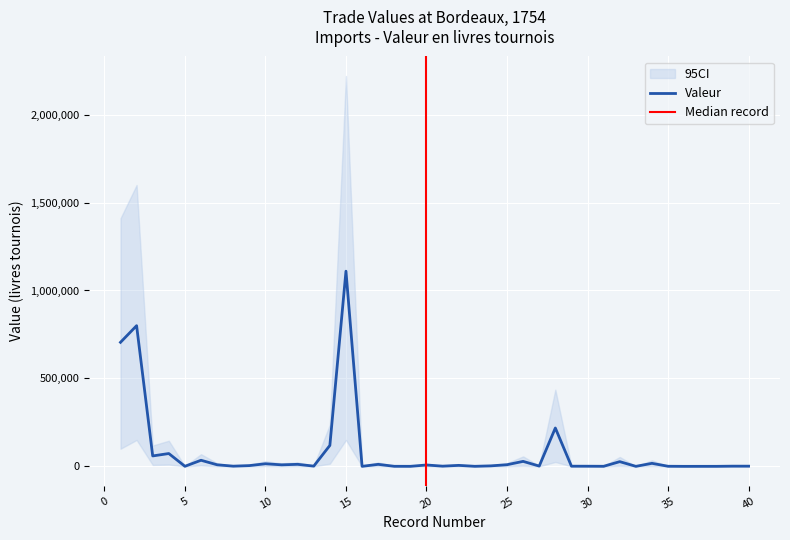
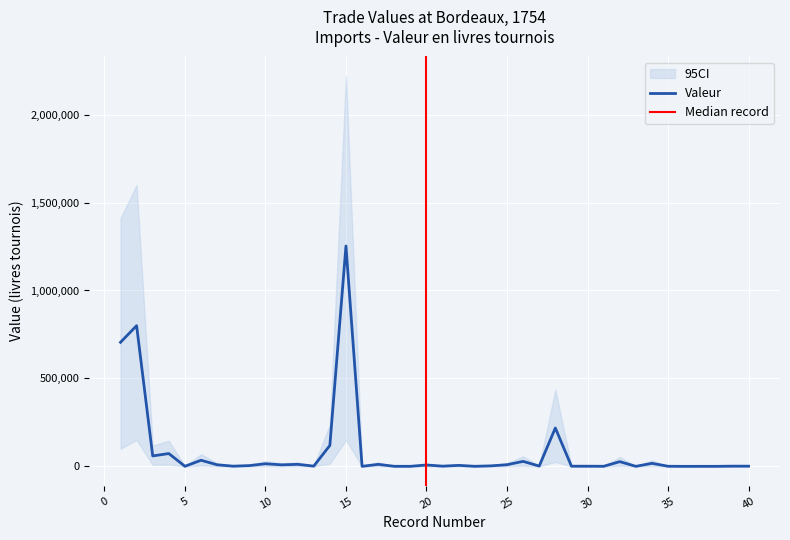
Valeur, 15: 1,110,000 -> 1,250,000
